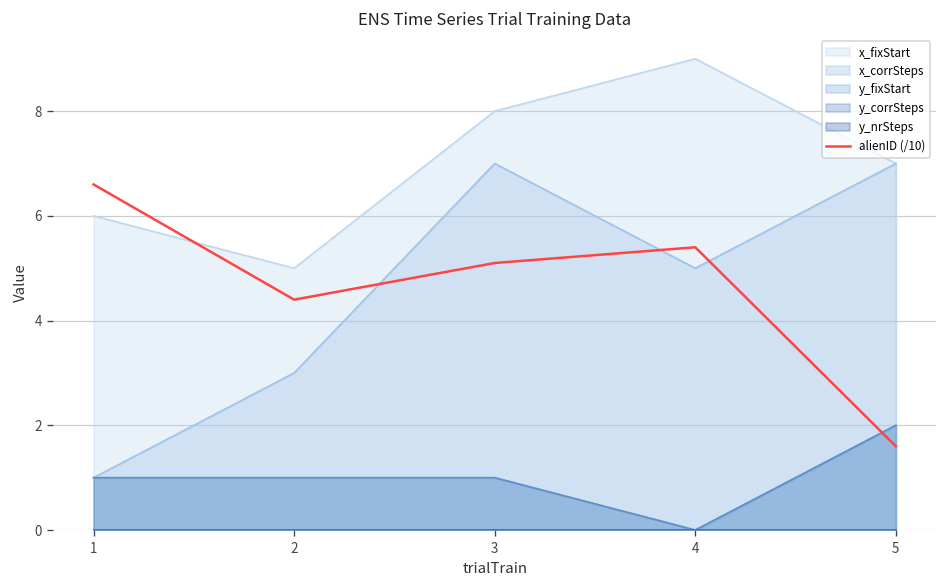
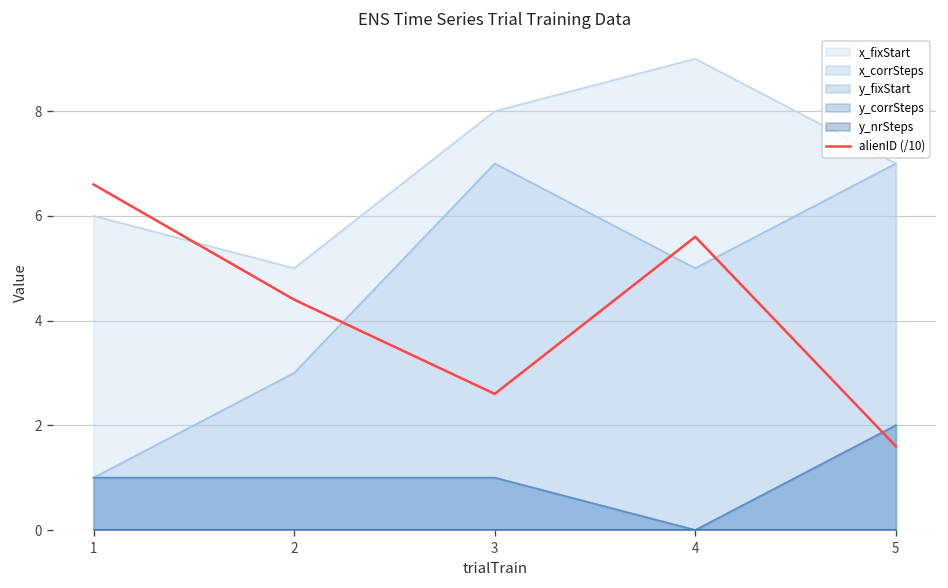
alienID (/10), 3: 5.1 -> 2.6
alienID (/10), 4: 5.4 -> 5.6
